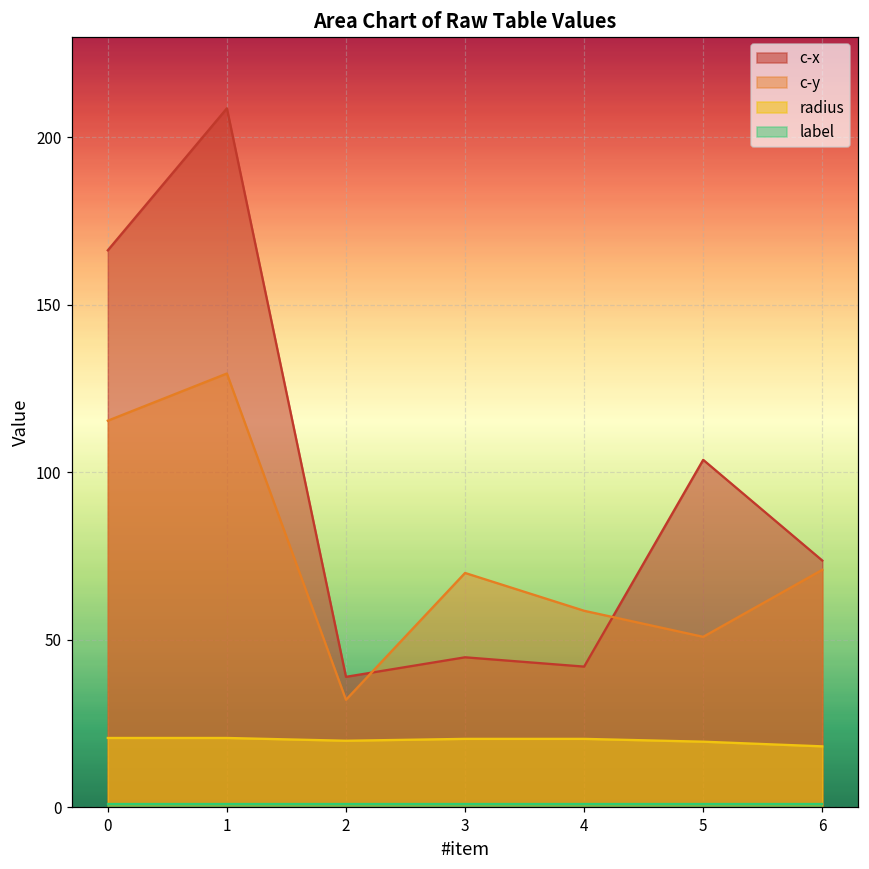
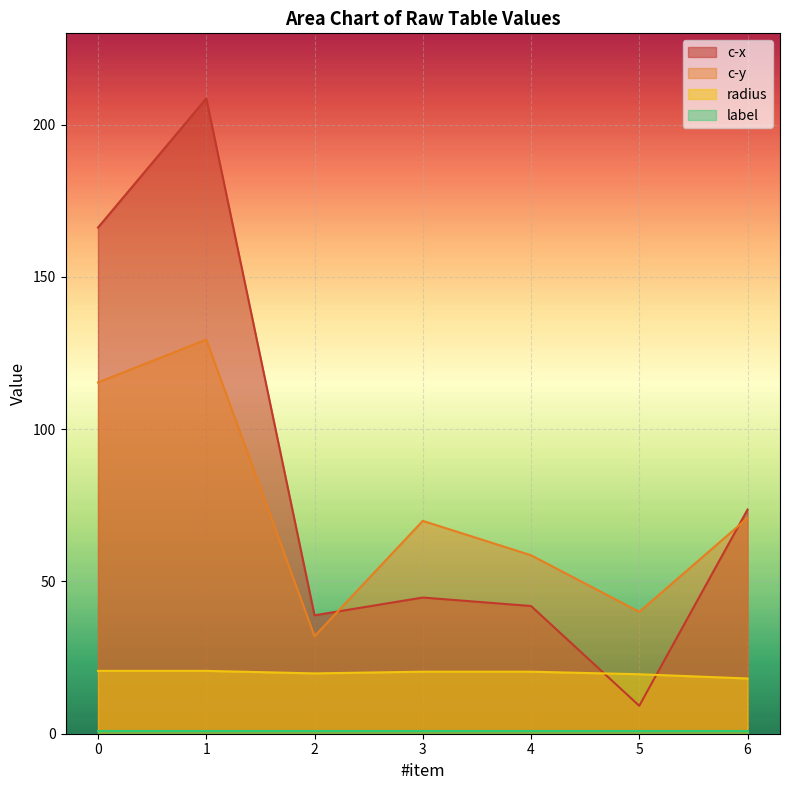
c-x, 5: 104 -> 9
c-y, 5: 51 -> 40
